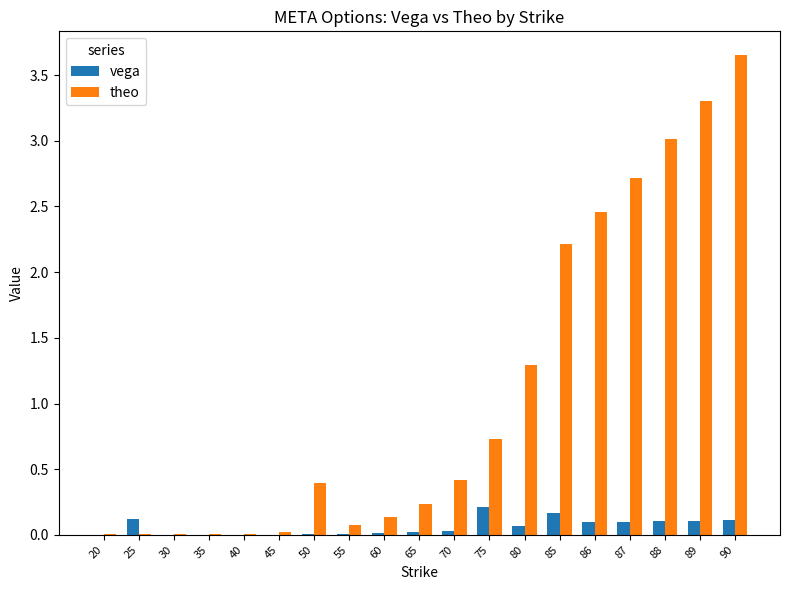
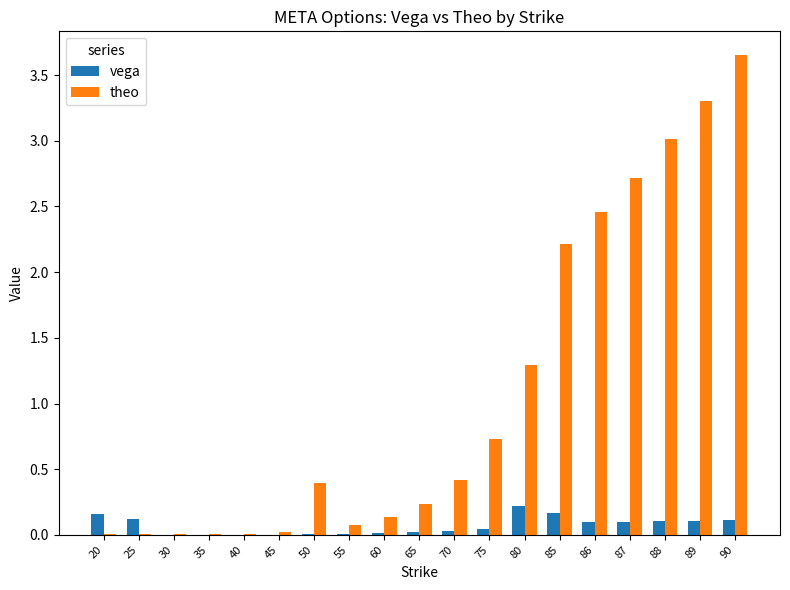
vega, 20: 0.00 -> 0.16
vega, 75: 0.21 -> 0.05
vega, 80: 0.07 -> 0.22
